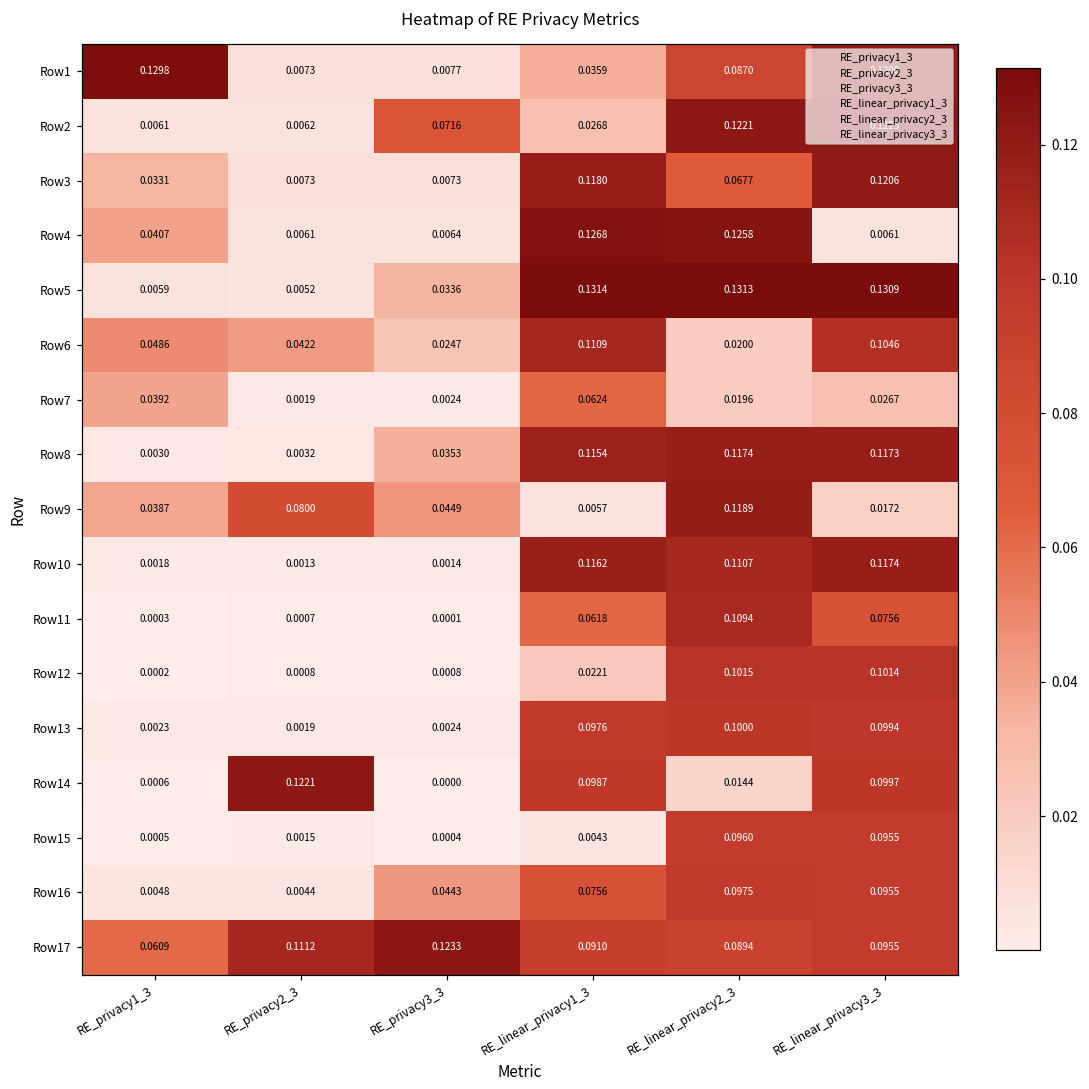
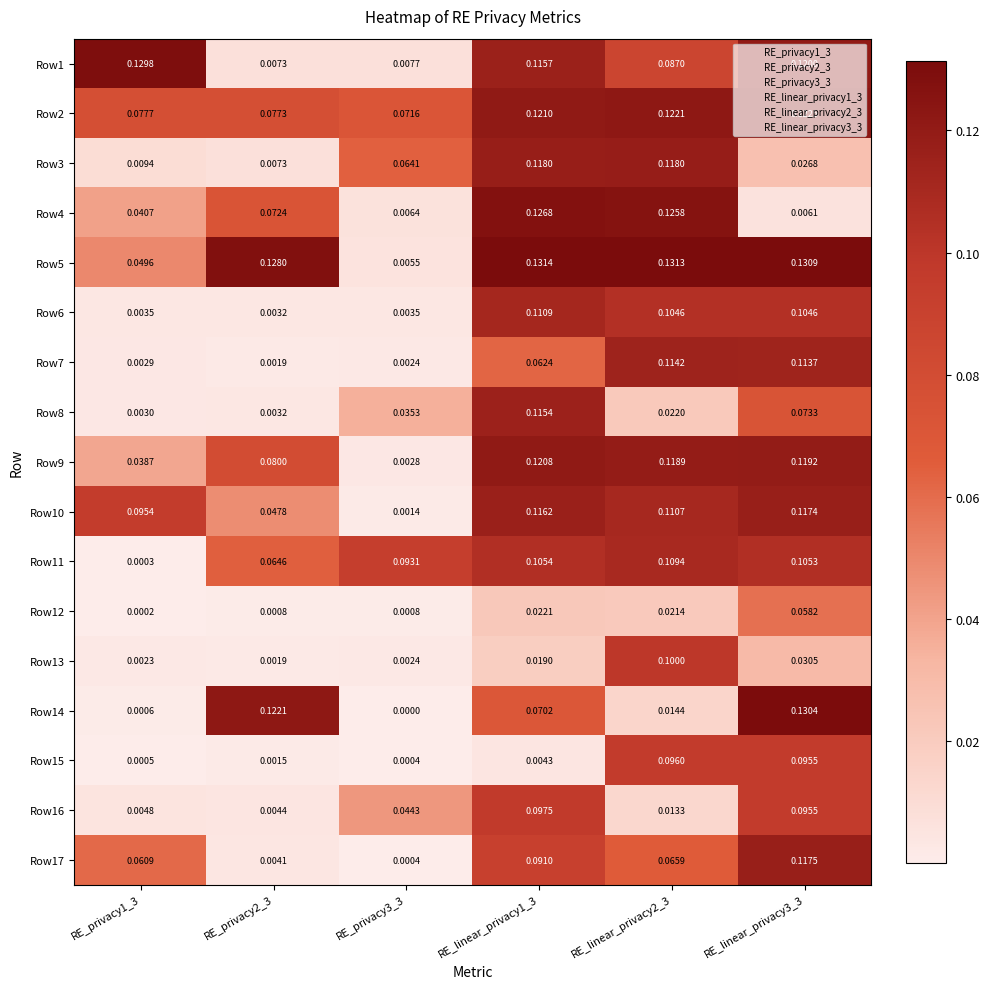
Row1, RE_linear_privacy1_3: 0.0359 -> 0.1157
Row2, RE_privacy1_3: 0.0061 -> 0.0777
Row2, RE_privacy2_3: 0.0062 -> 0.0773
Row2, RE_linear_privacy1_3: 0.0268 -> 0.1210
Row3, RE_privacy1_3: 0.0331 -> 0.0094
Row3, RE_privacy3_3: 0.0073 -> 0.0641
Row3, RE_linear_privacy2_3: 0.0677 -> 0.1180
Row3, RE_linear_privacy3_3: 0.1206 -> 0.0268
Row4, RE_privacy2_3: 0.0061 -> 0.0724
Row5, RE_privacy1_3: 0.0059 -> 0.0496
Row5, RE_privacy2_3: 0.0052 -> 0.1280
Row5, RE_privacy3_3: 0.0336 -> 0.0055
Row6, RE_privacy1_3: 0.0486 -> 0.0035
Row6, RE_privacy2_3: 0.0422 -> 0.0032
Row6, RE_privacy3_3: 0.0247 -> 0.0035
Row6, RE_linear_privacy2_3: 0.0200 -> 0.1046
Row7, RE_privacy1_3: 0.0392 -> 0.0029
Row7, RE_linear_privacy2_3: 0.0196 -> 0.1142
Row7, RE_linear_privacy3_3: 0.0267 -> 0.1137
Row8, RE_linear_privacy2_3: 0.1174 -> 0.0220
Row8, RE_linear_privacy3_3: 0.1173 -> 0.0733
Row9, RE_privacy3_3: 0.0449 -> 0.0028
Row9, RE_linear_privacy1_3: 0.0057 -> 0.1208
Row9, RE_linear_privacy3_3: 0.0172 -> 0.1192
Row10, RE_privacy1_3: 0.0018 -> 0.0954
Row10, RE_privacy2_3: 0.0013 -> 0.0478
Row11, RE_privacy2_3: 0.0007 -> 0.0646
Row11, RE_privacy3_3: 0.0001 -> 0.0931
Row11, RE_linear_privacy1_3: 0.0618 -> 0.1054
Row11, RE_linear_privacy3_3: 0.0756 -> 0.1053
Row12, RE_linear_privacy2_3: 0.1015 -> 0.0214
Row12, RE_linear_privacy3_3: 0.1014 -> 0.0582
Row13, RE_linear_privacy1_3: 0.0976 -> 0.0190
Row13, RE_linear_privacy3_3: 0.0994 -> 0.0305
Row14, RE_linear_privacy1_3: 0.0987 -> 0.0702
Row14, RE_linear_privacy3_3: 0.0997 -> 0.1304
Row16, RE_linear_privacy1_3: 0.0756 -> 0.0975
Row16, RE_linear_privacy2_3: 0.0975 -> 0.0133
Row17, RE_privacy2_3: 0.1112 -> 0.0041
Row17, RE_privacy3_3: 0.1233 -> 0.0004
Row17, RE_linear_privacy2_3: 0.0894 -> 0.0659
Row17, RE_linear_privacy3_3: 0.0955 -> 0.1175
